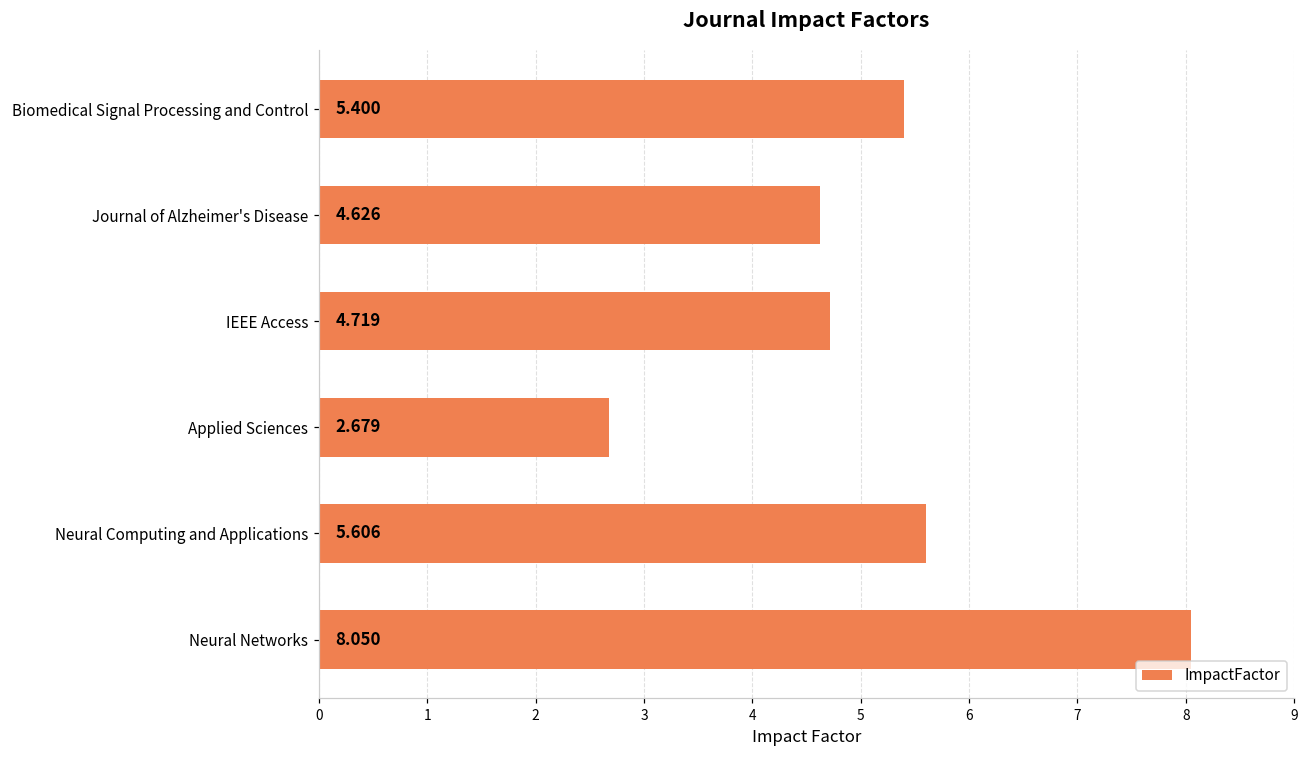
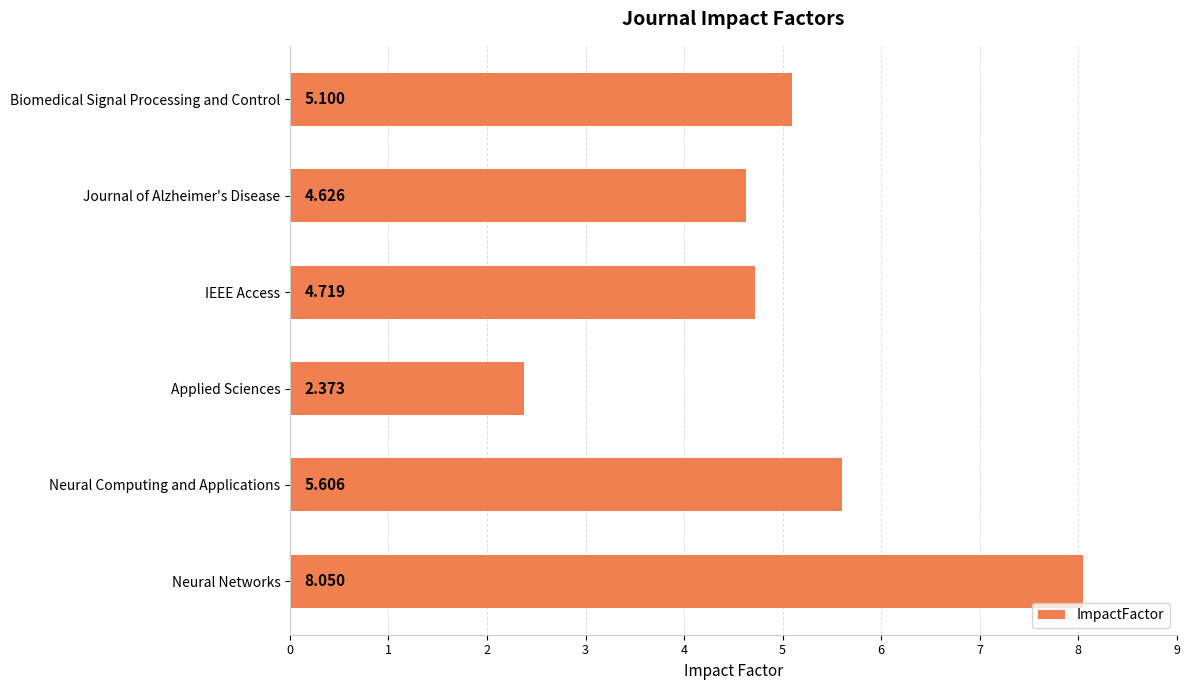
Biomedical Signal Processing and Control: 5.400 -> 5.100
Applied Sciences: 2.679 -> 2.373
